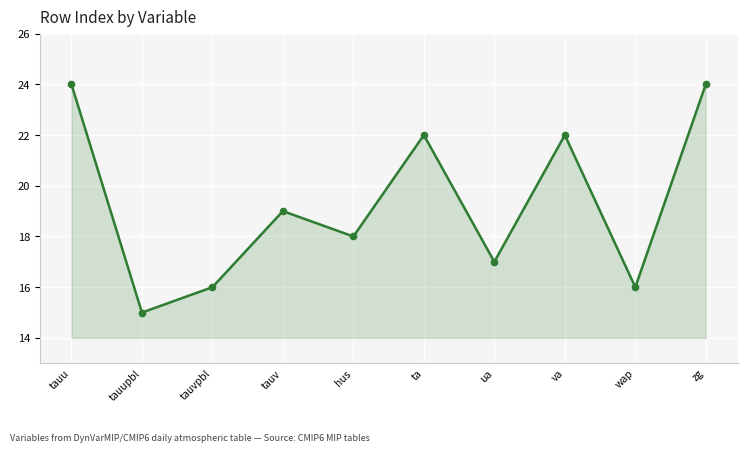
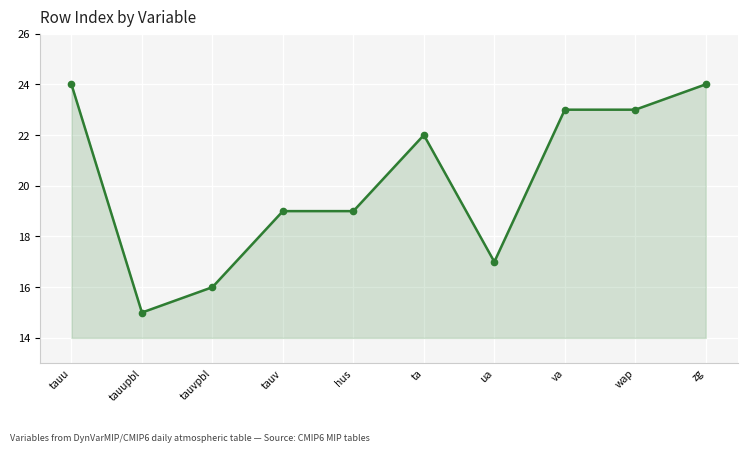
hus: 18 -> 19
va: 22 -> 23
wap: 16 -> 23
